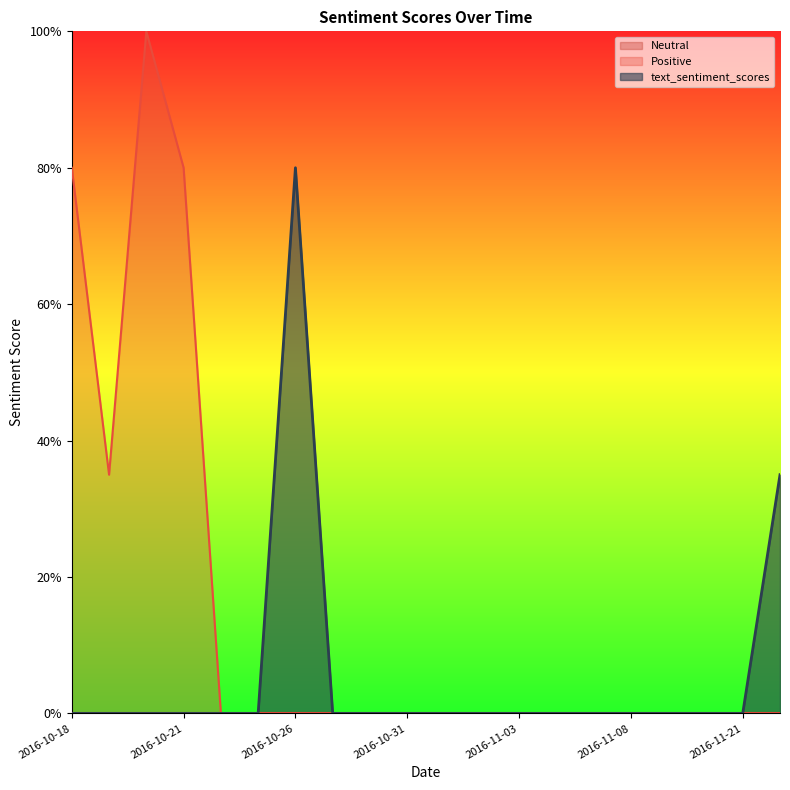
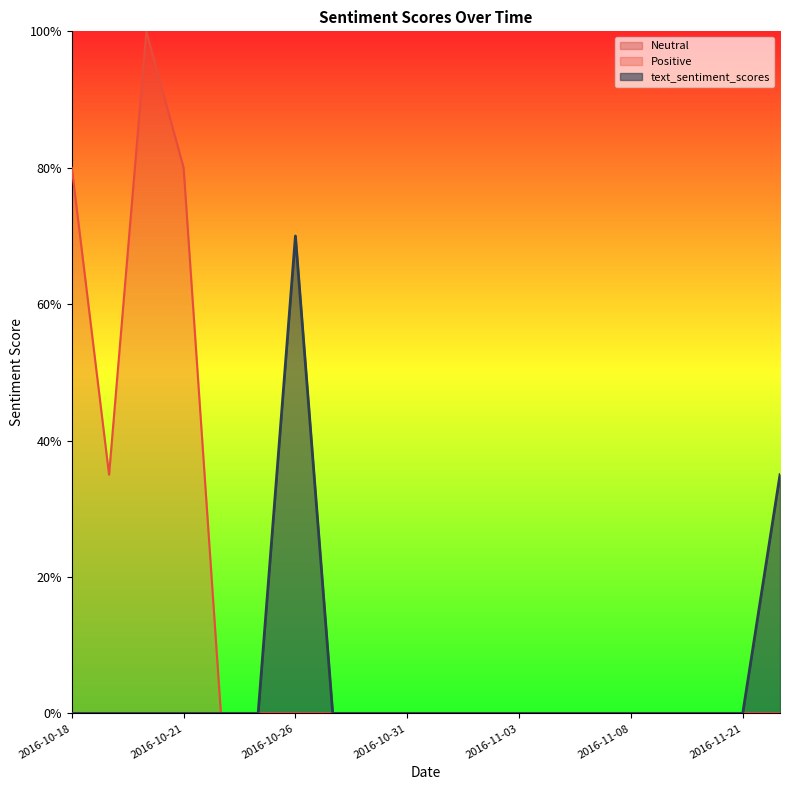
text_sentiment_scores, 2016-10-26: 80% -> 70%
